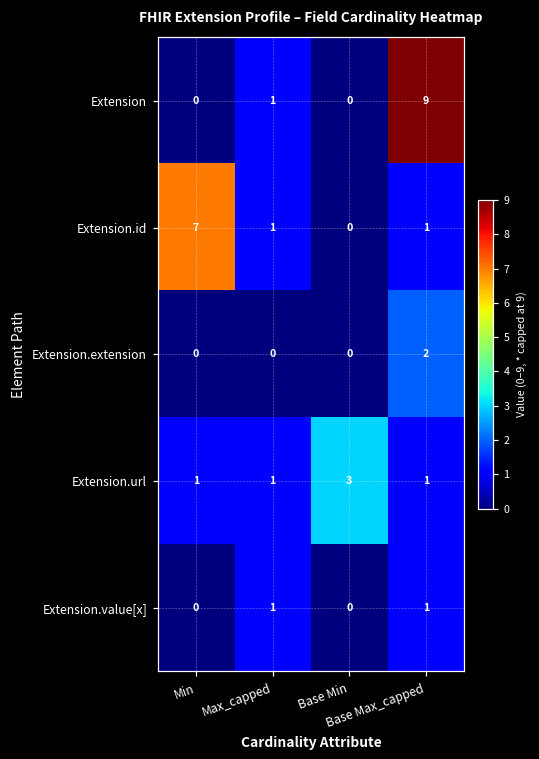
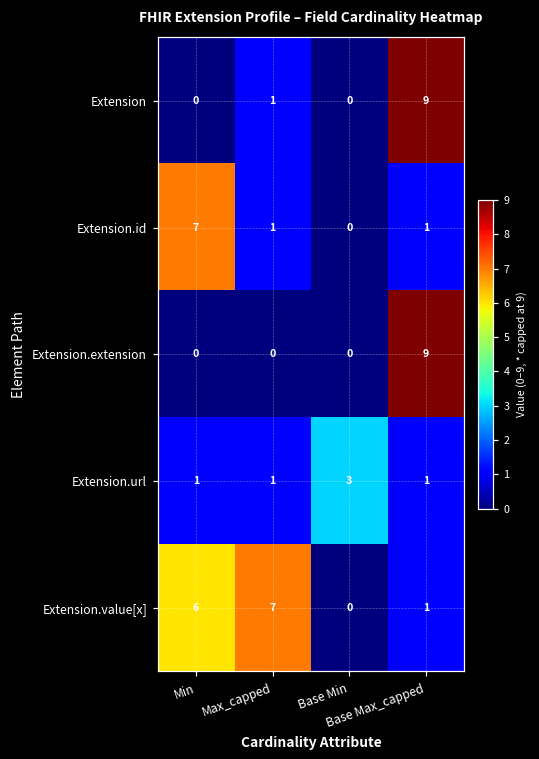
Extension.extension, Base Max_capped: 2 -> 9
Extension.value[x], Min: 0 -> 6
Extension.value[x], Max_capped: 1 -> 7
